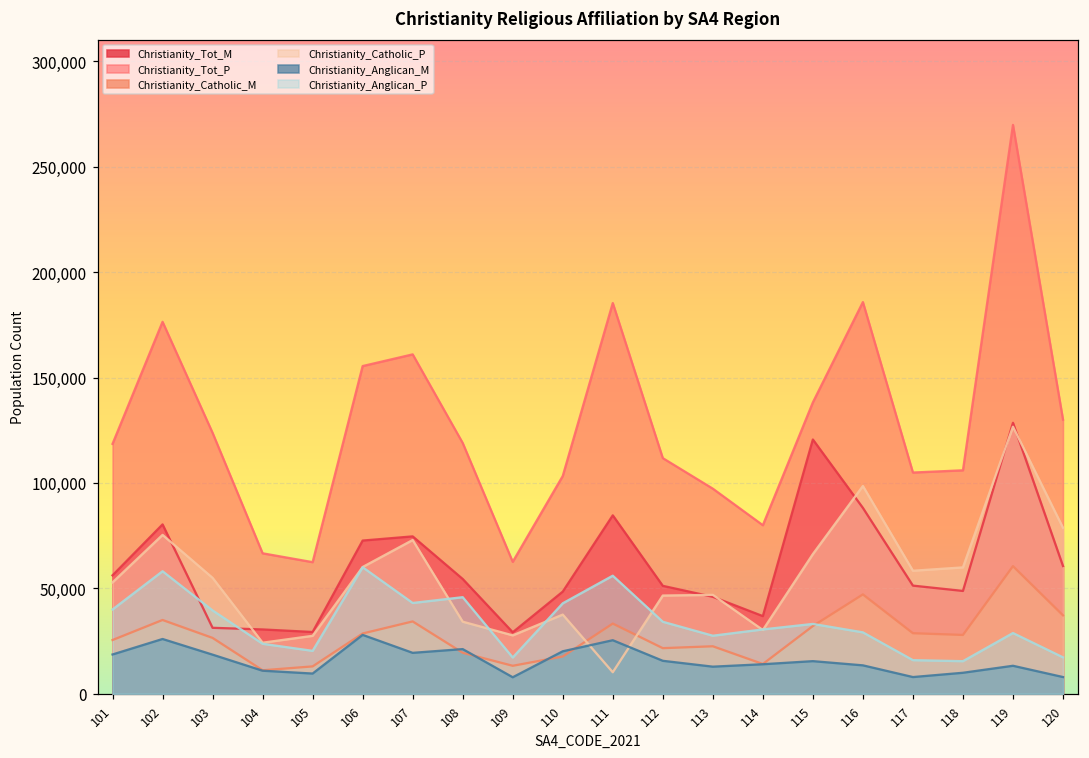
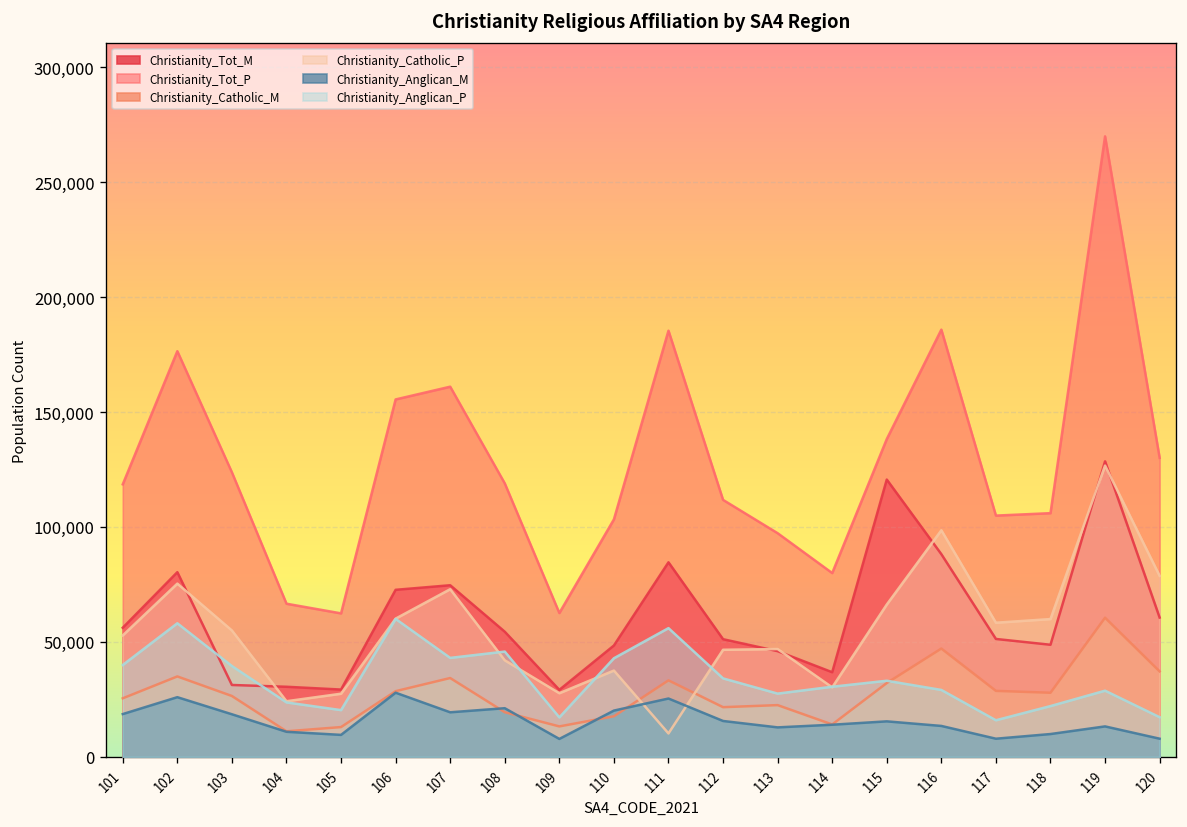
Christianity_Catholic_P, 108: 34,000 -> 42,000
Christianity_Anglican_P, 118: 15,000 -> 22,000
